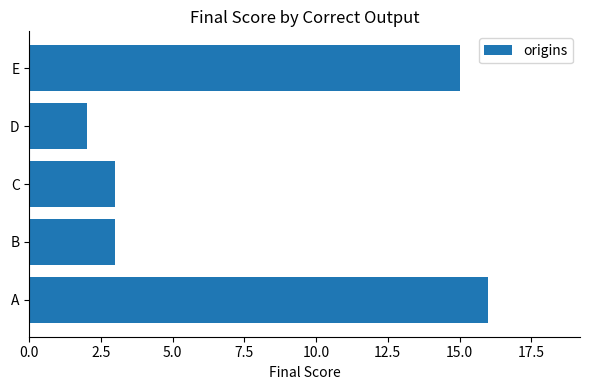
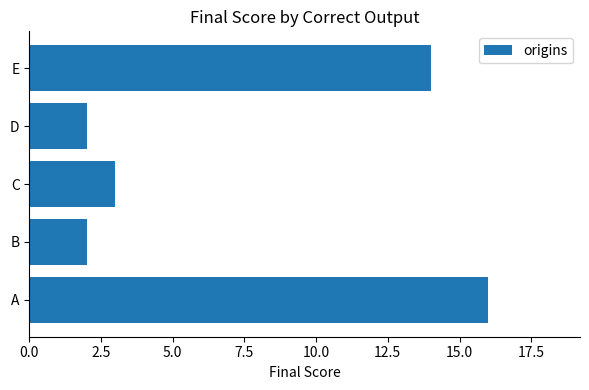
E: 15 -> 14
B: 3 -> 2
